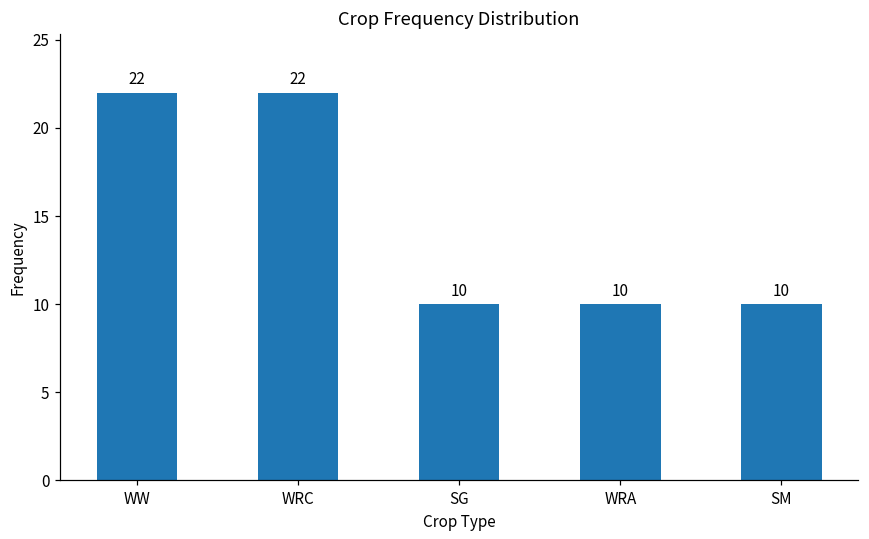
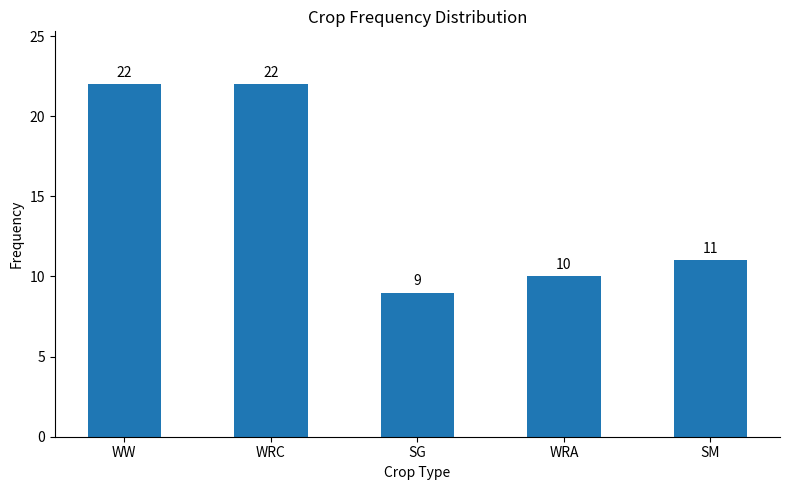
SG: 10 -> 9
SM: 10 -> 11
